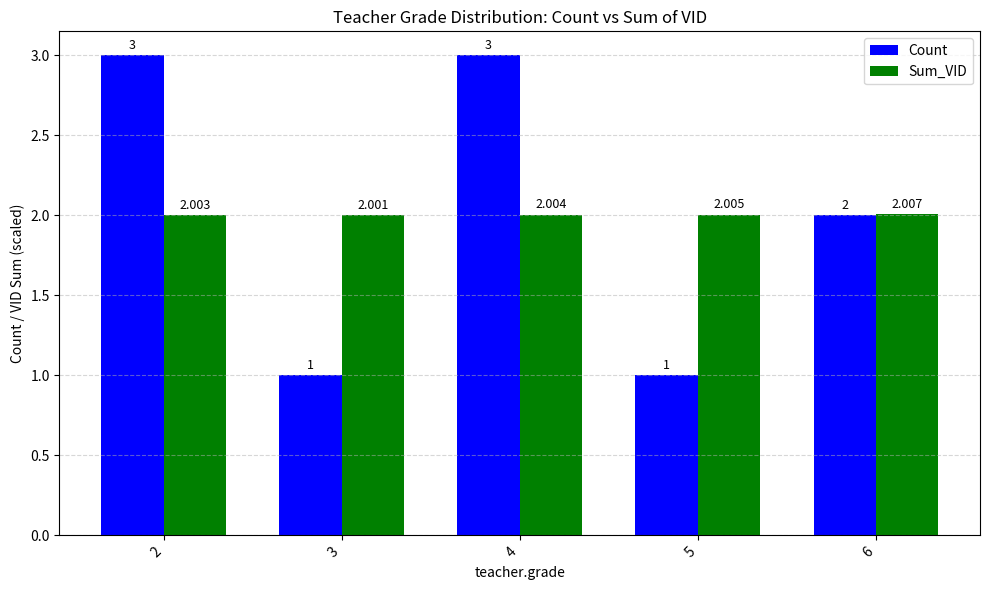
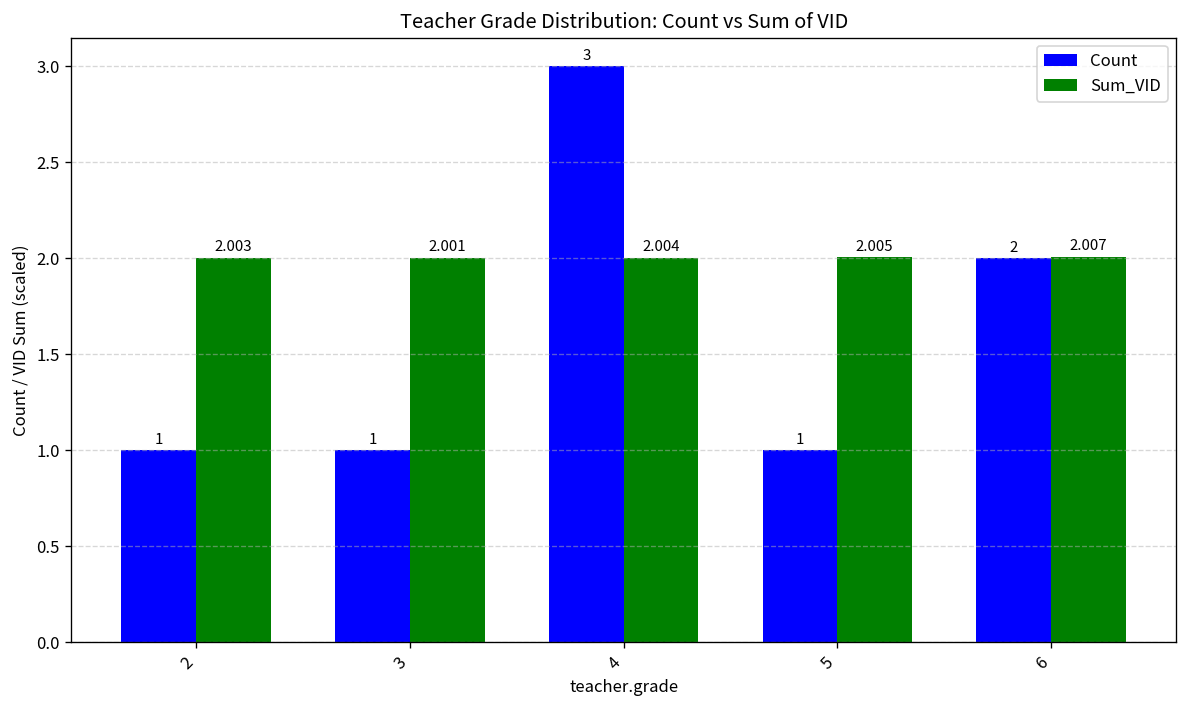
Count, 2: 3 -> 1
